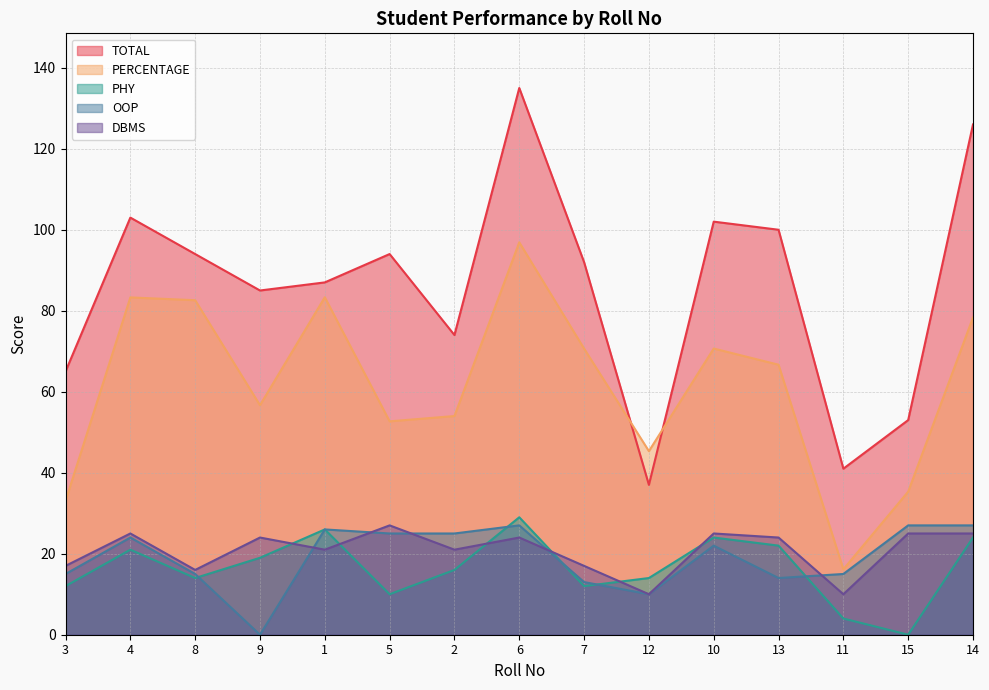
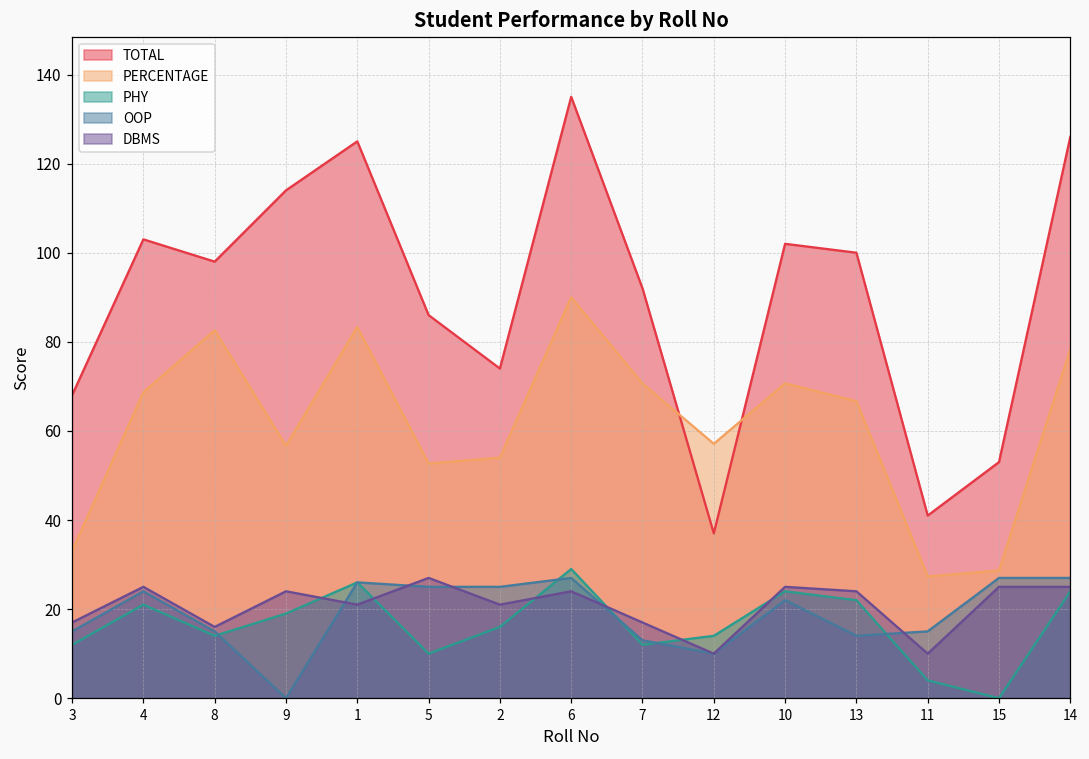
TOTAL, 3: 65 -> 68
PERCENTAGE, 4: 83 -> 69
TOTAL, 8: 94 -> 98
TOTAL, 9: 85 -> 114
TOTAL, 1: 87 -> 125
TOTAL, 5: 94 -> 86
PERCENTAGE, 6: 97 -> 90
PERCENTAGE, 12: 45 -> 57
PERCENTAGE, 11: 16 -> 27
PERCENTAGE, 15: 35 -> 29
